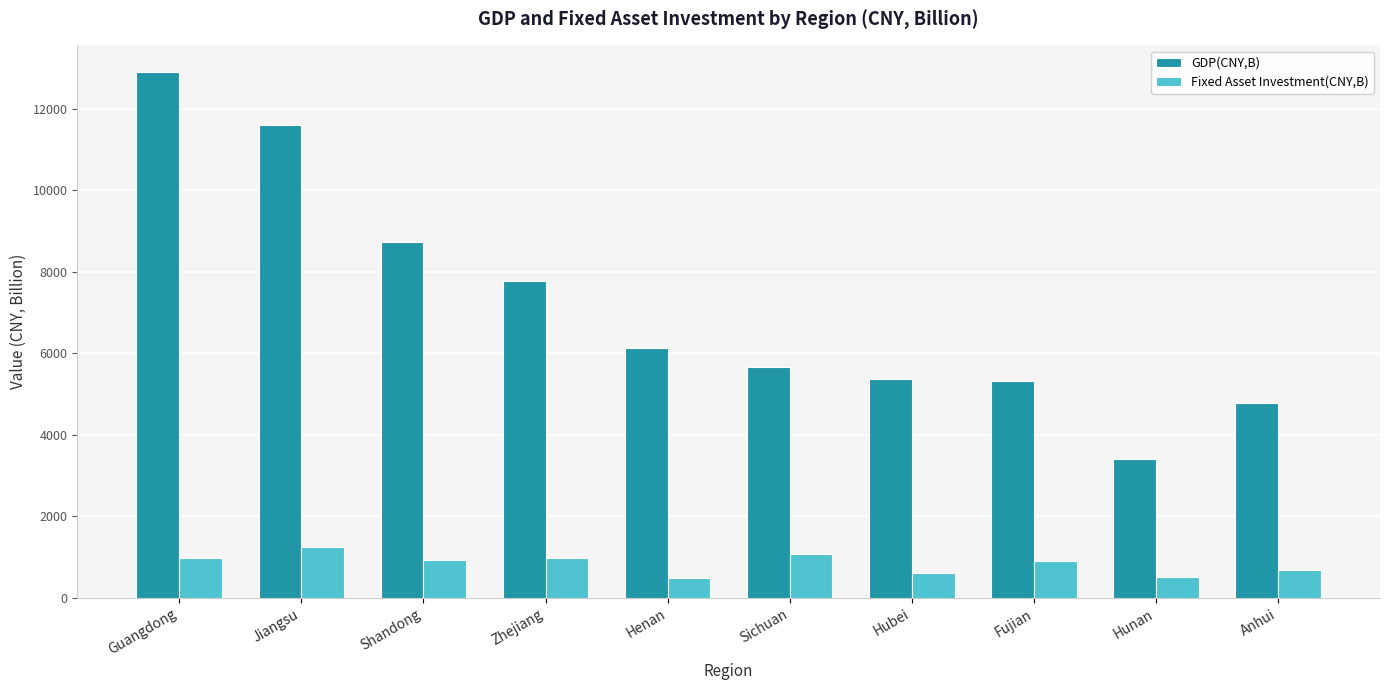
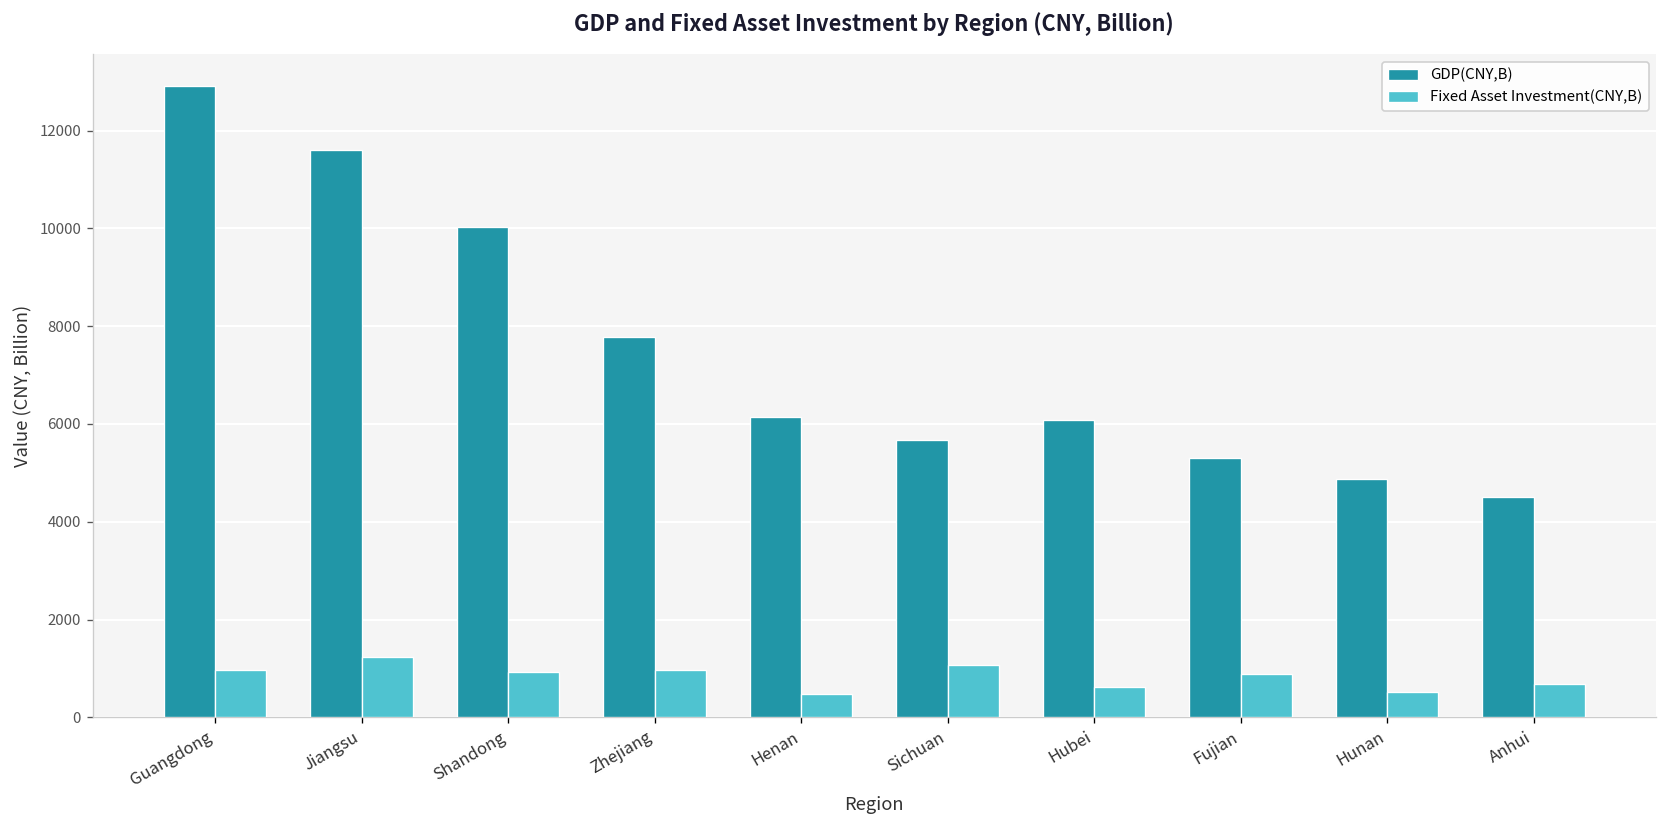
GDP(CNY,B), Shandong: 8700 -> 10000
GDP(CNY,B), Hubei: 5400 -> 6100
GDP(CNY,B), Hunan: 3400 -> 4900
GDP(CNY,B), Anhui: 4800 -> 4500
